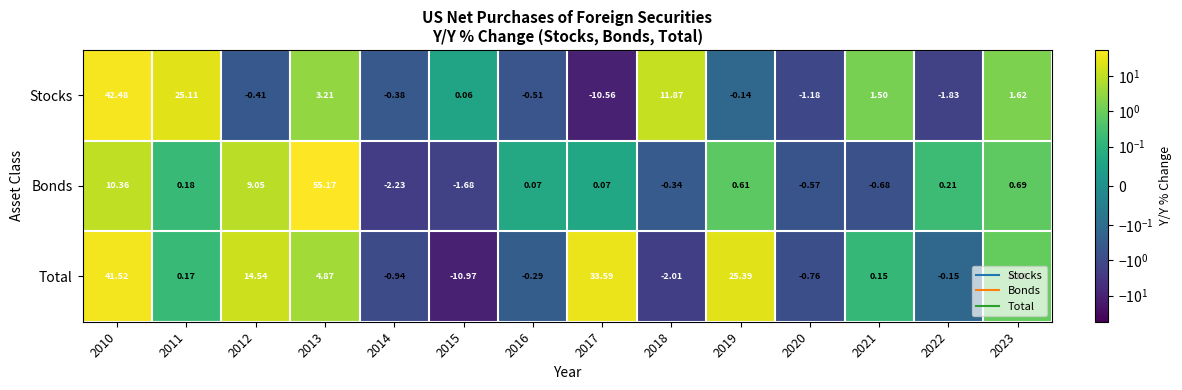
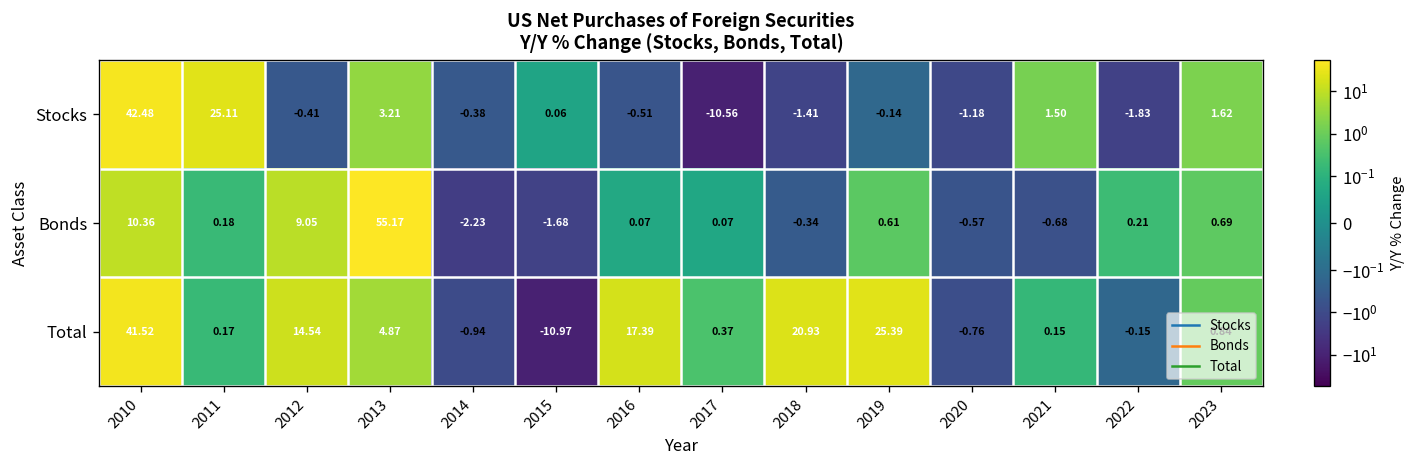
Stocks, 2018: 11.87 -> -1.41
Total, 2016: -0.29 -> 17.39
Total, 2017: 33.59 -> 0.37
Total, 2018: -2.01 -> 20.93
